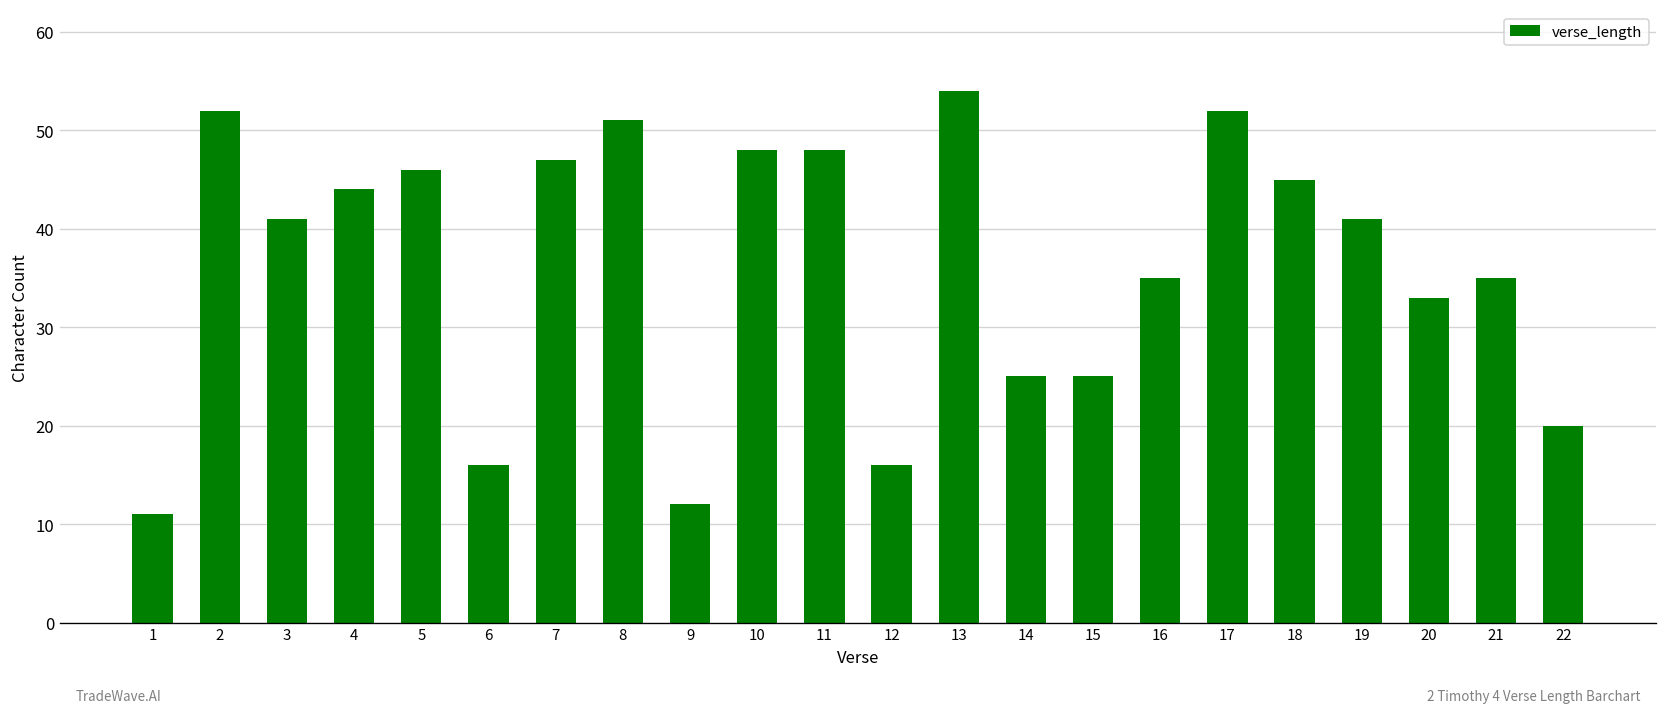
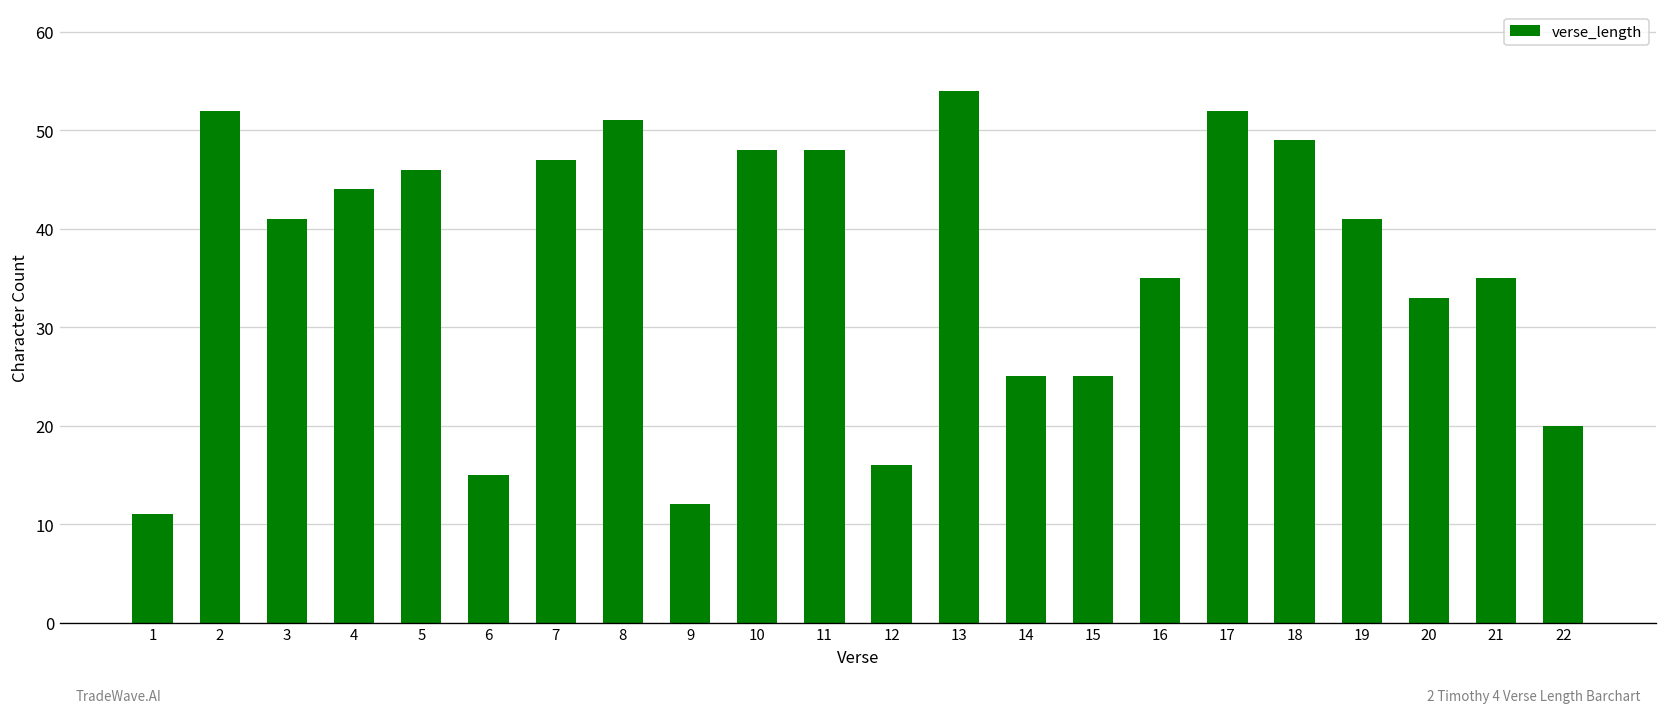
6: 16 -> 15
18: 45 -> 49
